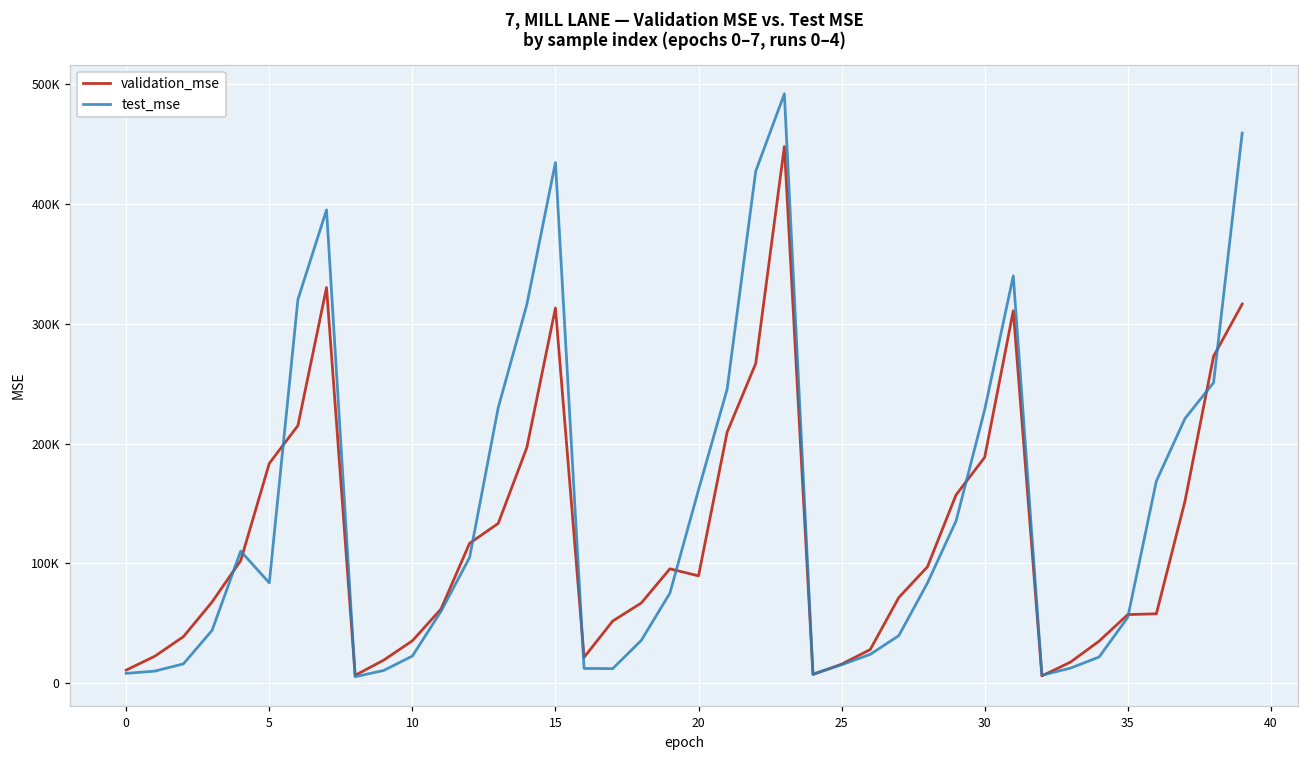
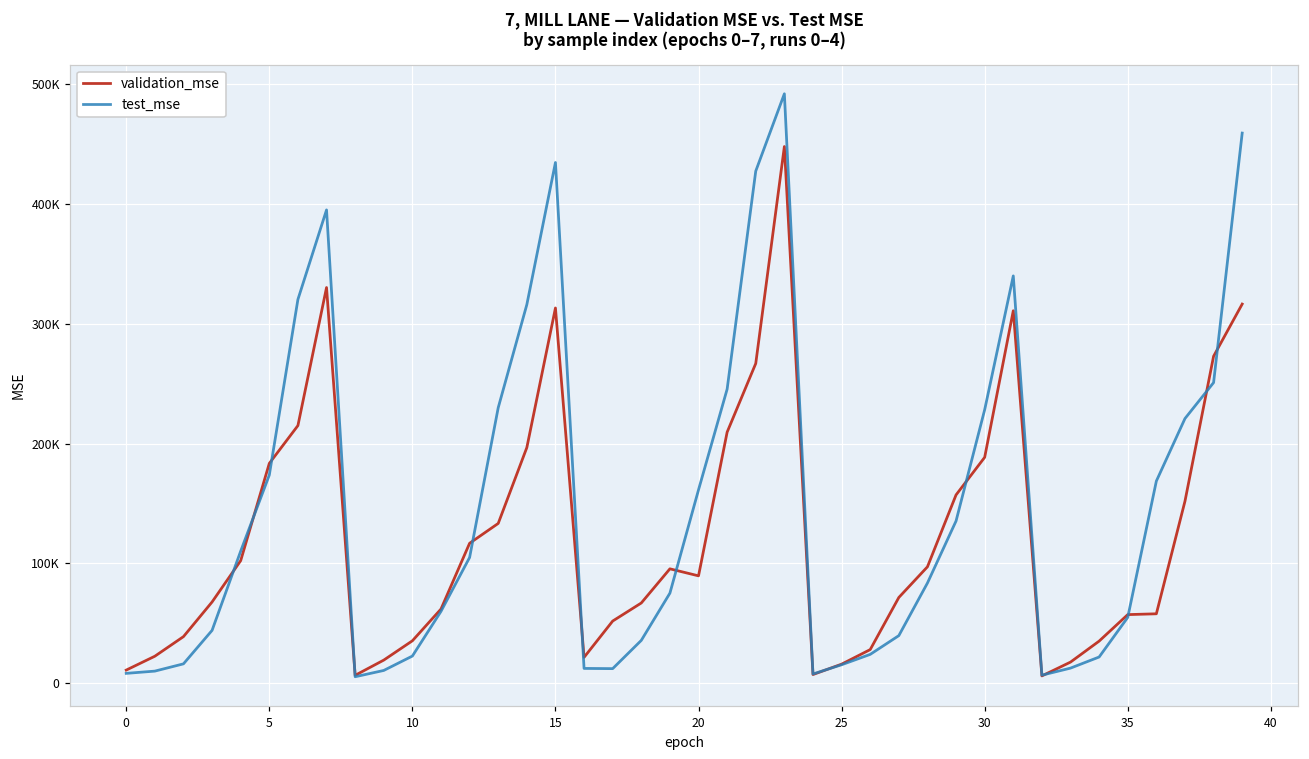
test_mse, 5: 84000 -> 174000
